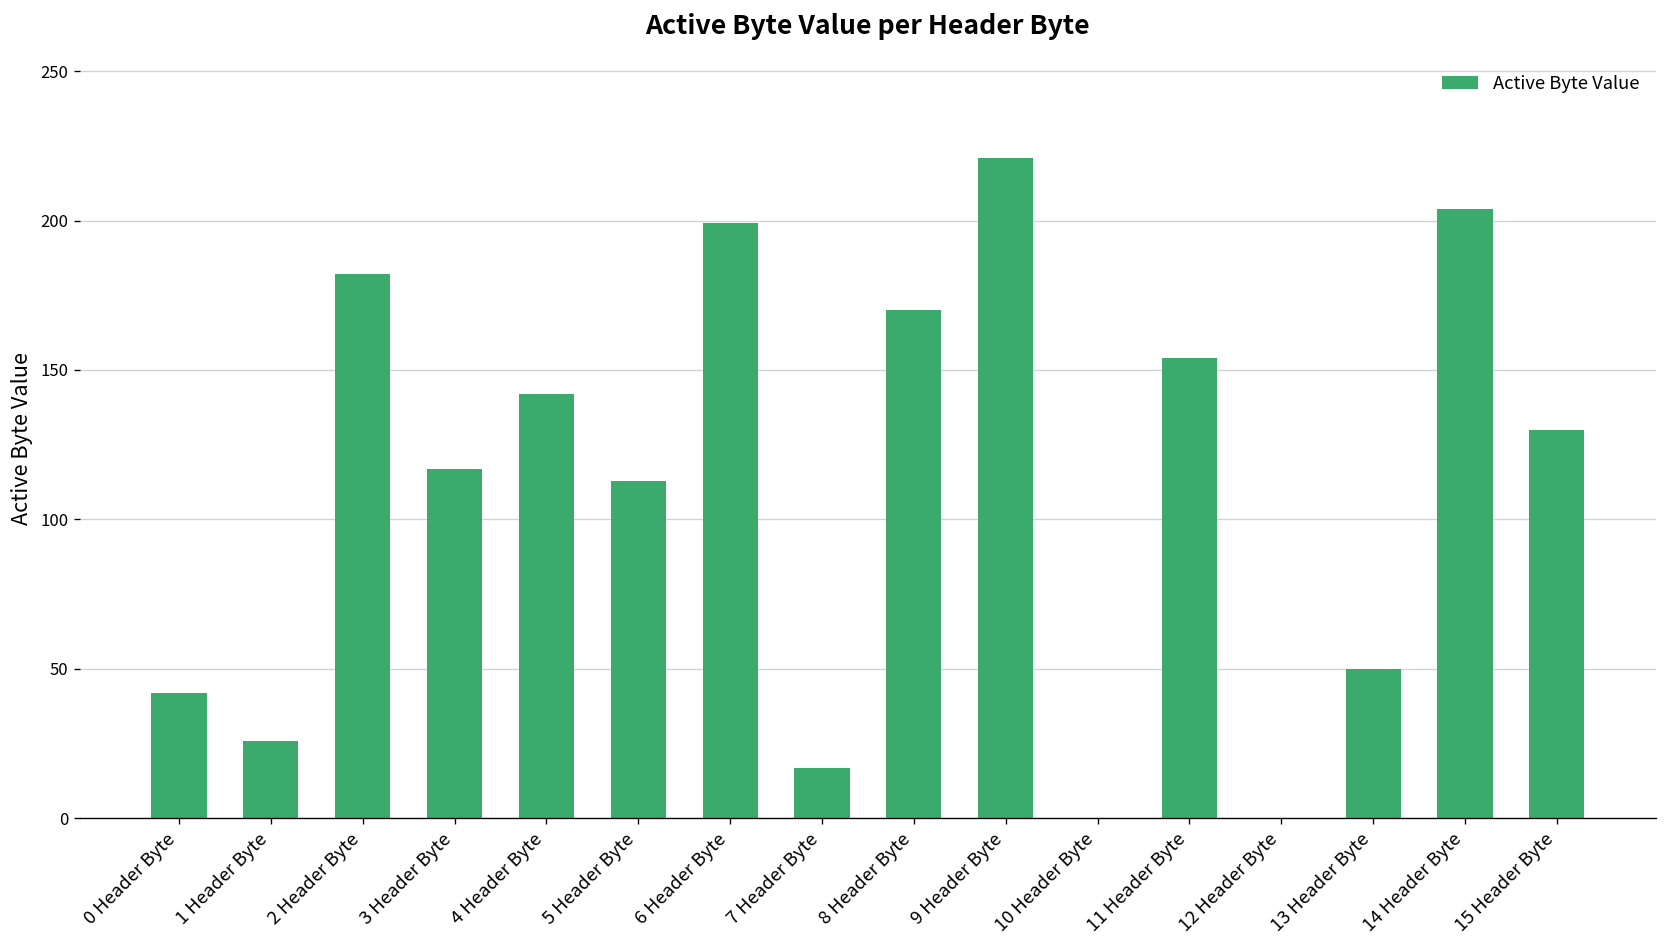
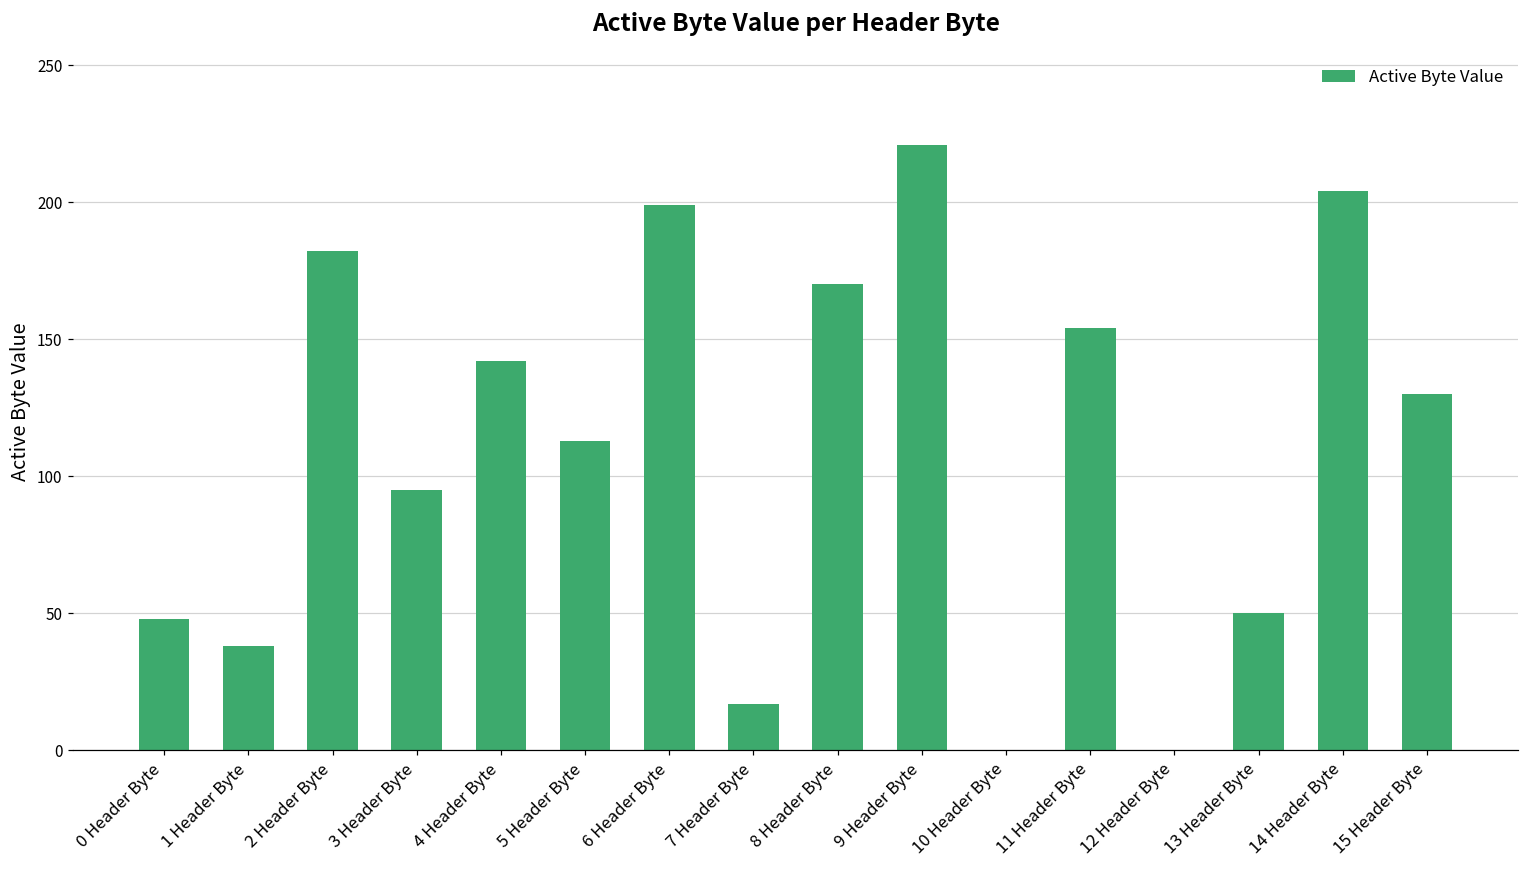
0 Header Byte: 42 -> 48
1 Header Byte: 26 -> 38
3 Header Byte: 117 -> 95
